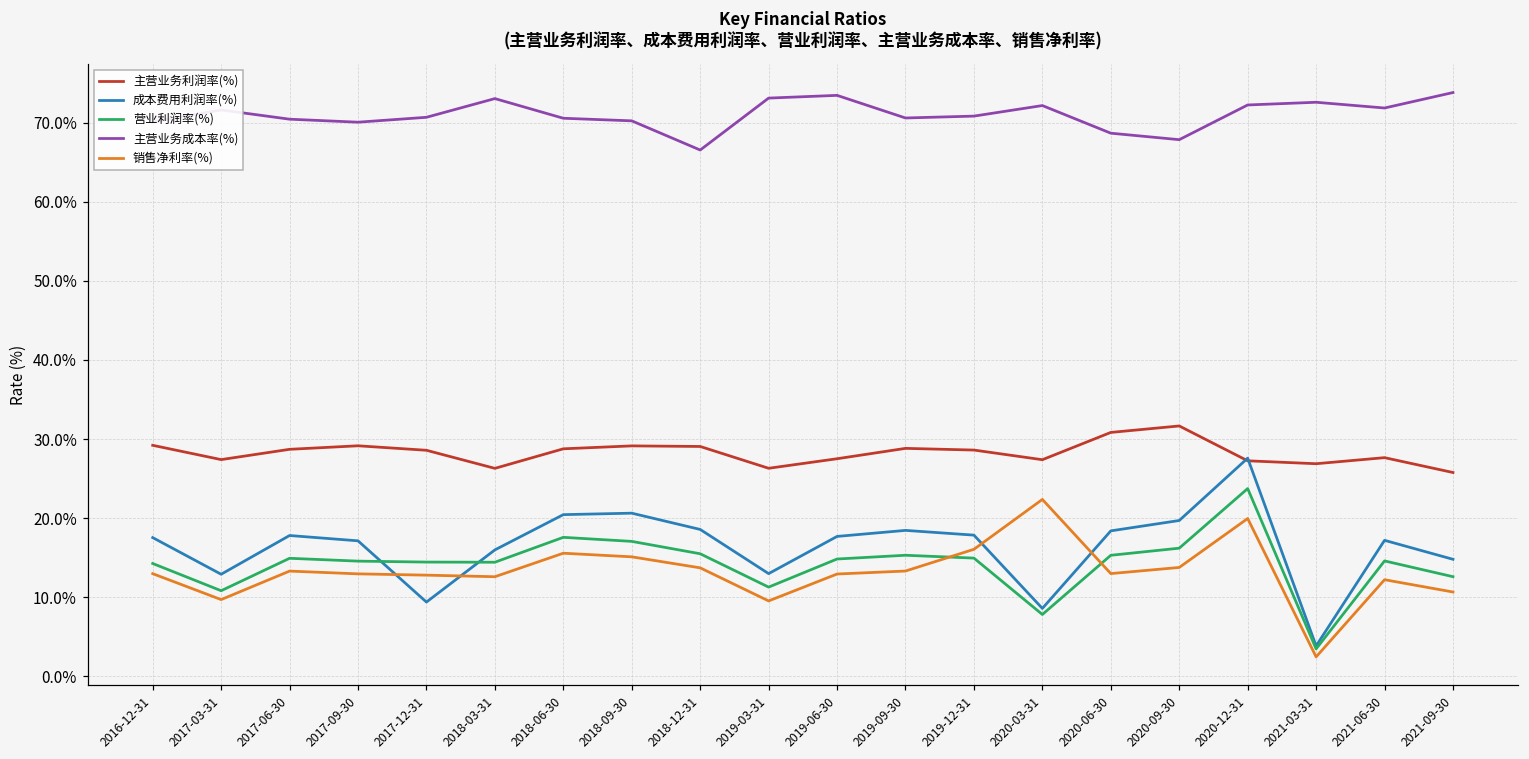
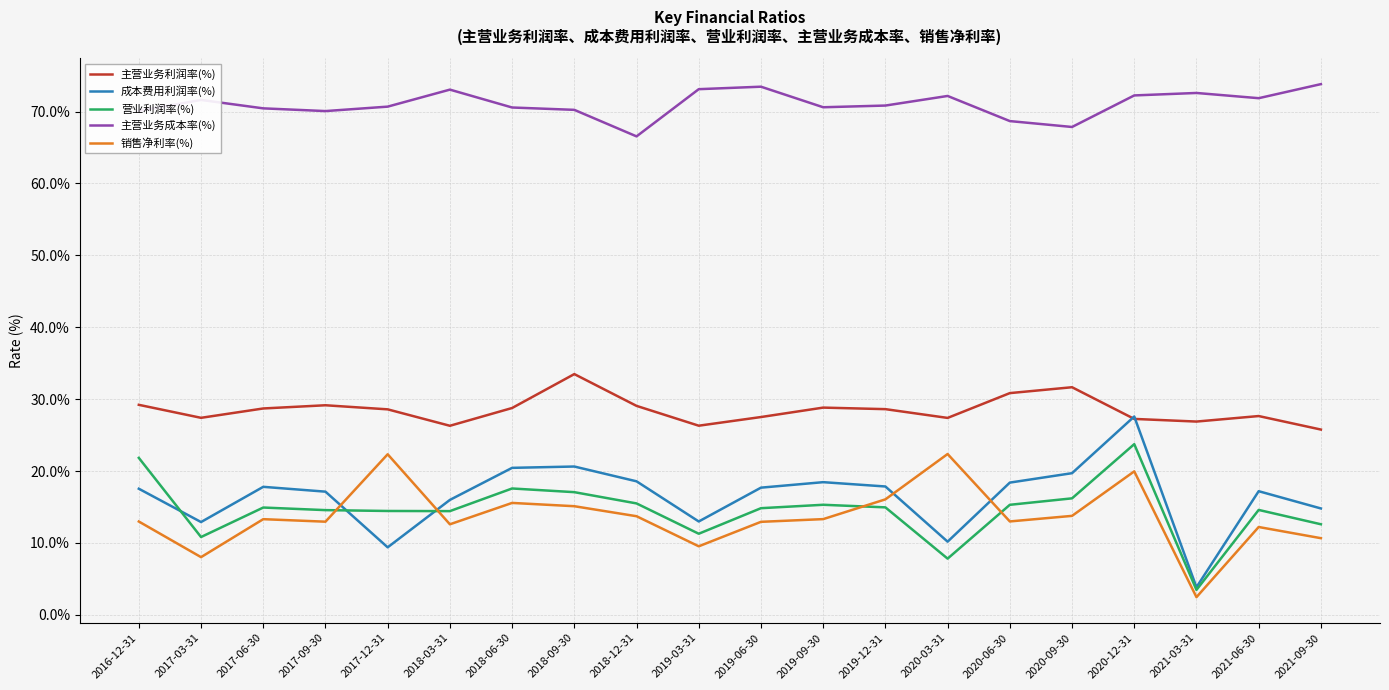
营业利润率(%), 2016-12-31: 14% -> 22%
销售净利率(%), 2017-03-31: 10% -> 8%
销售净利率(%), 2017-12-31: 13% -> 22%
主营业务利润率(%), 2018-09-30: 29% -> 33%
成本费用利润率(%), 2020-03-31: 9% -> 10%
